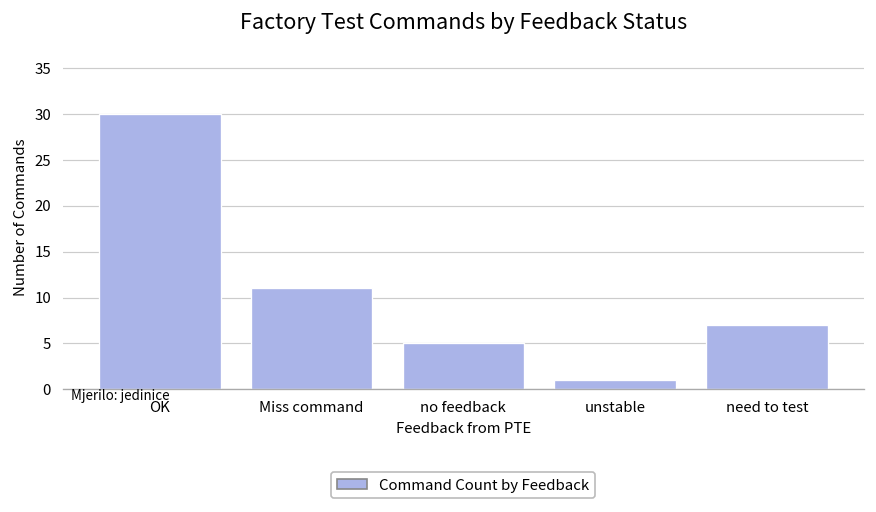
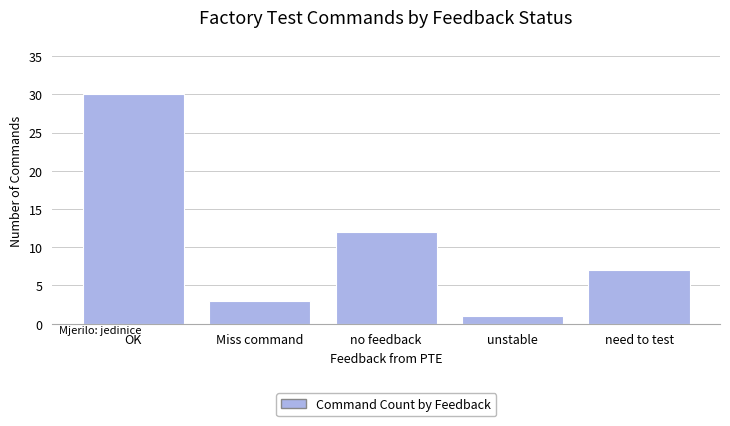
Miss command: 11 -> 3
no feedback: 5 -> 12
